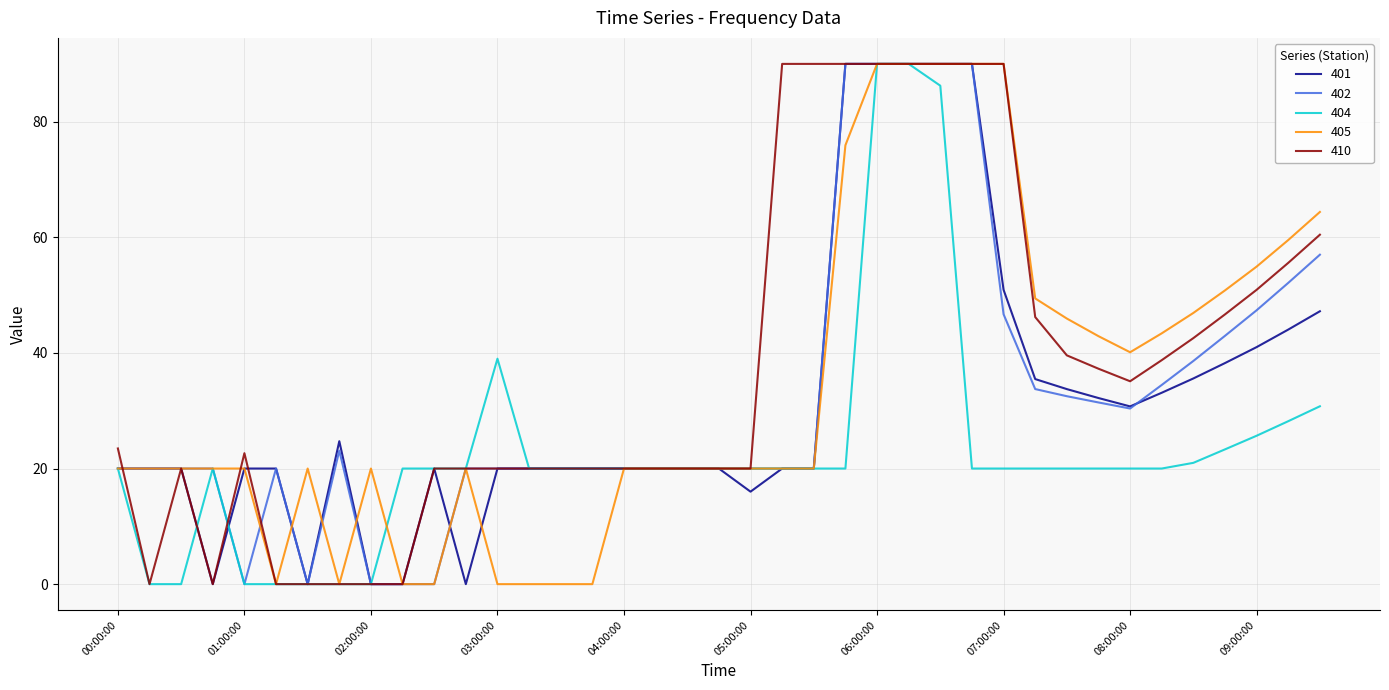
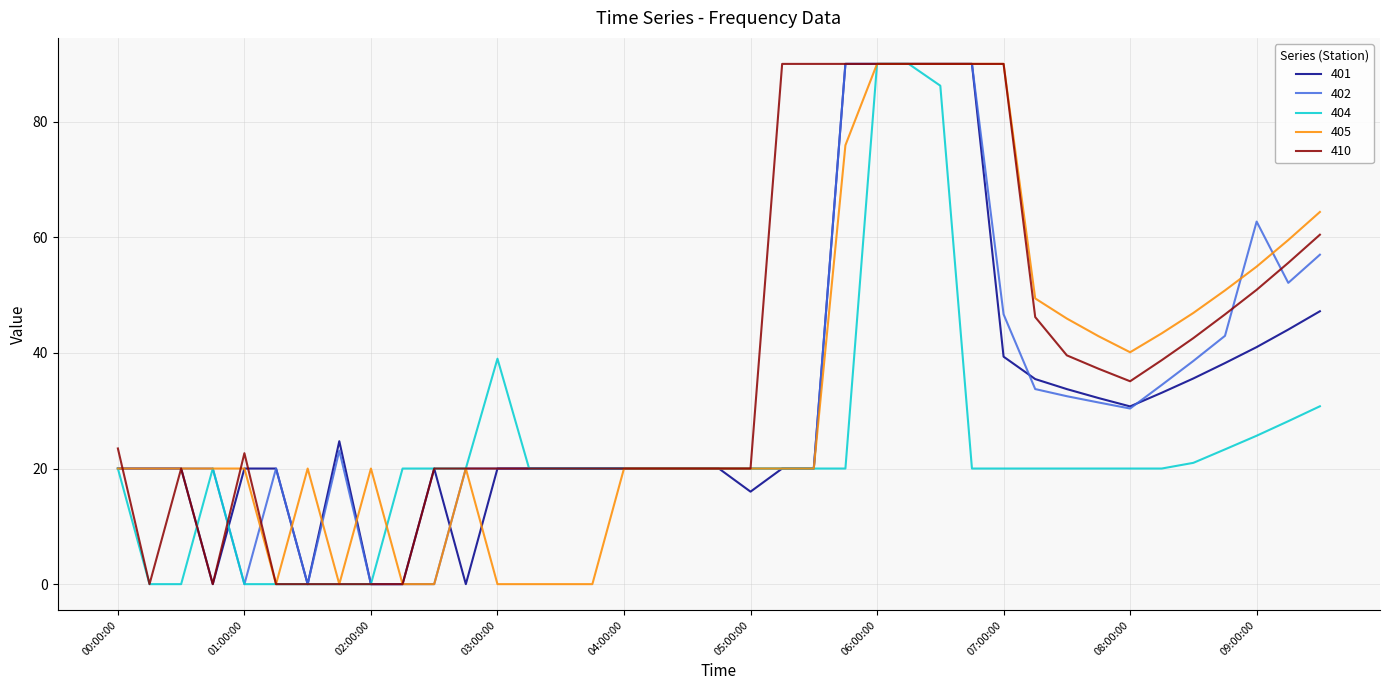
401, 07:00:00: 51 -> 39
402, 09:00:00: 47 -> 63
